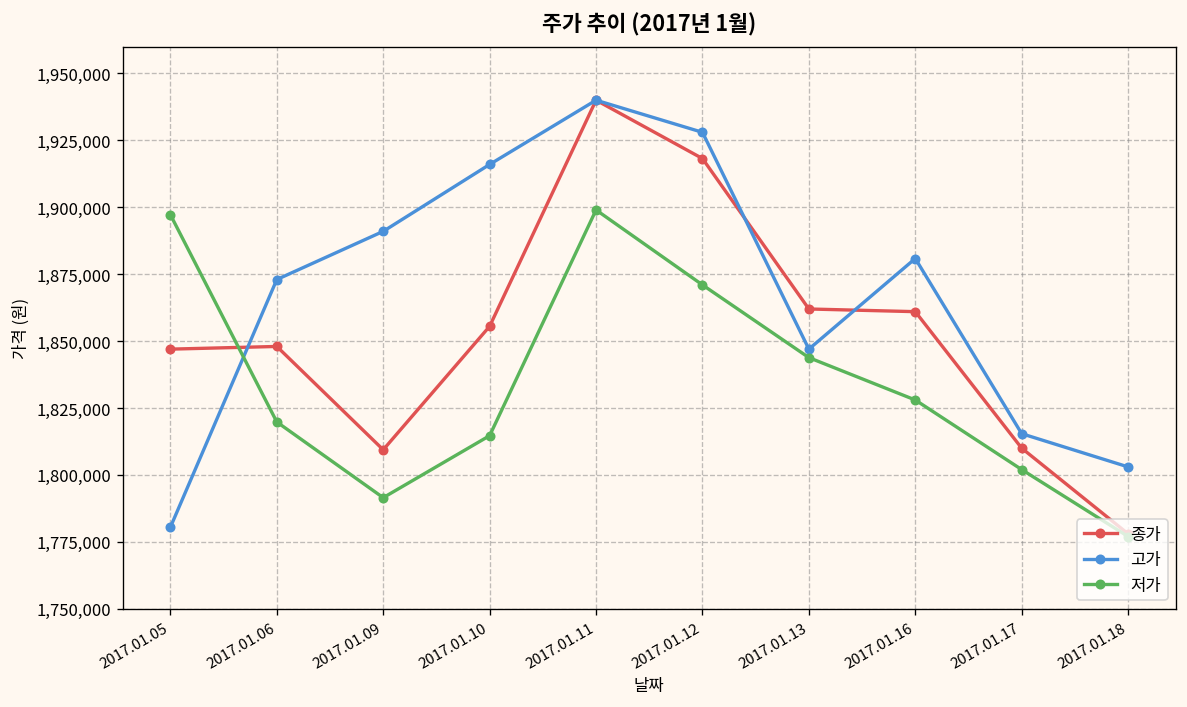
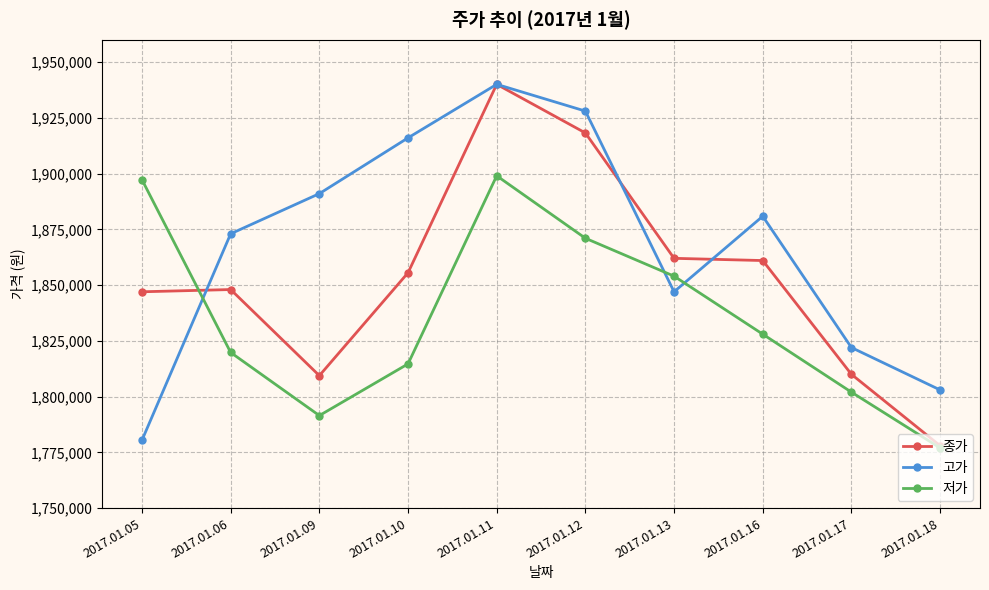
저가, 2017.01.13: 1,844,000 -> 1,854,000
고가, 2017.01.17: 1,815,000 -> 1,822,000
